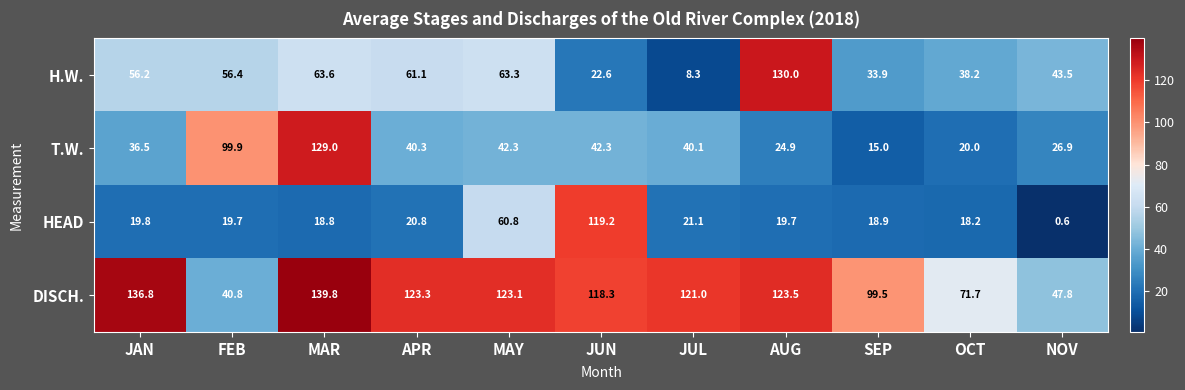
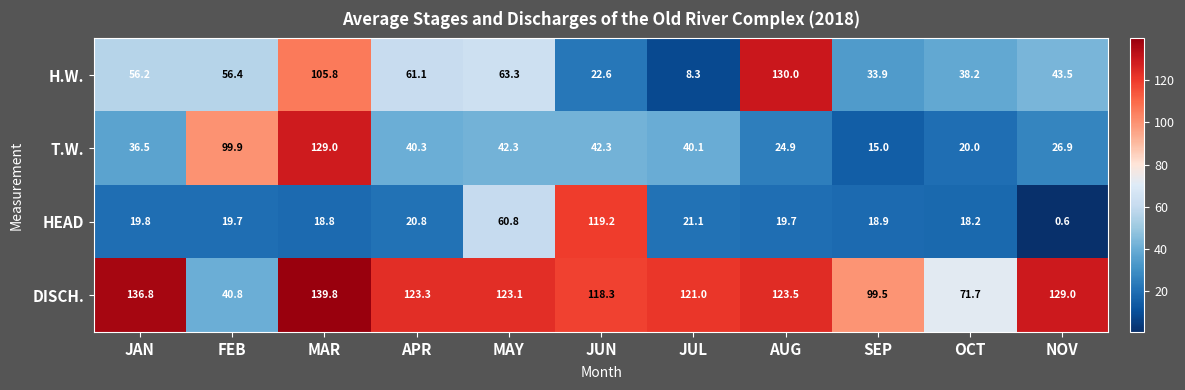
H.W., MAR: 63.6 -> 105.8
DISCH., NOV: 47.8 -> 129.0
